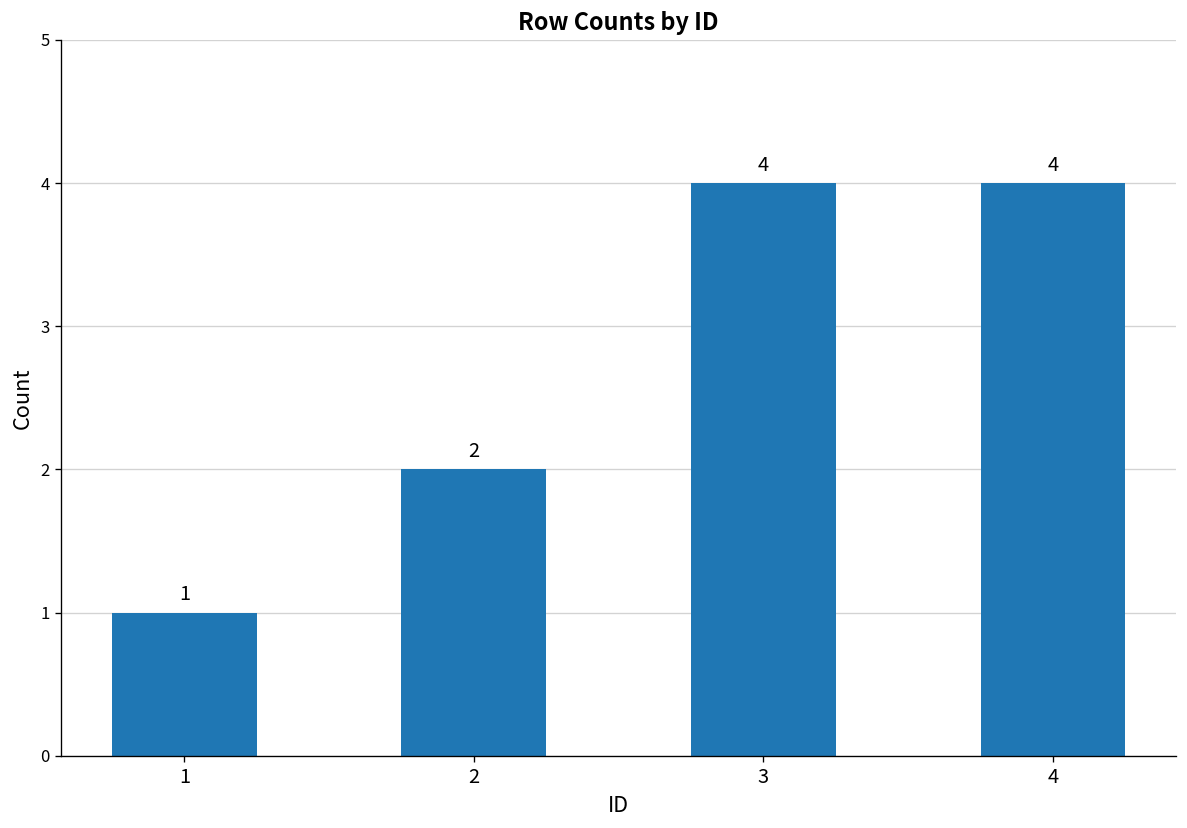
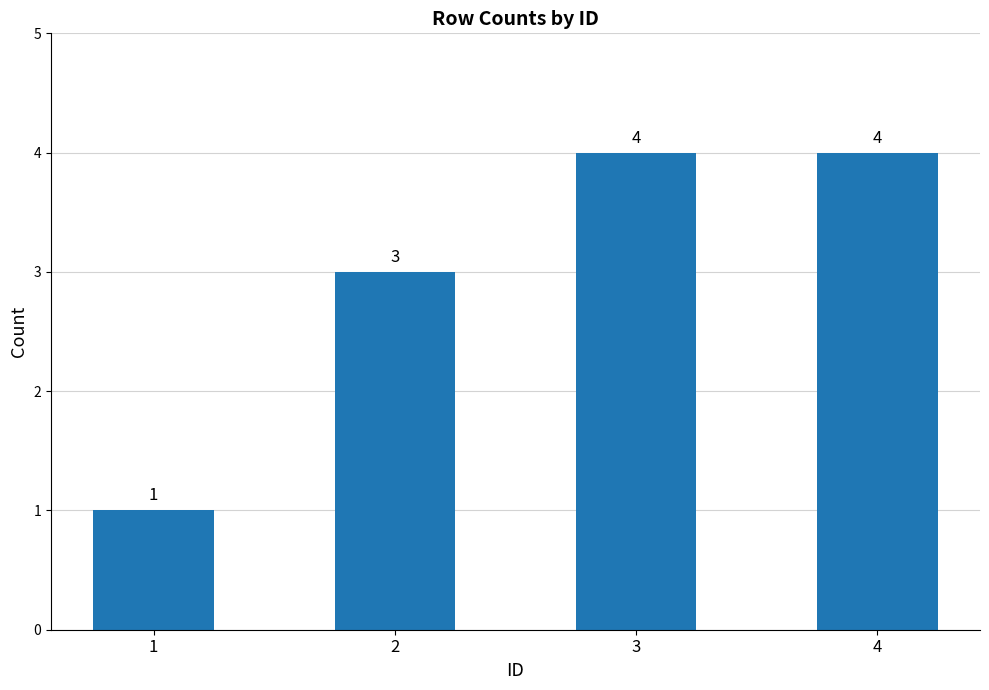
2: 2 -> 3
